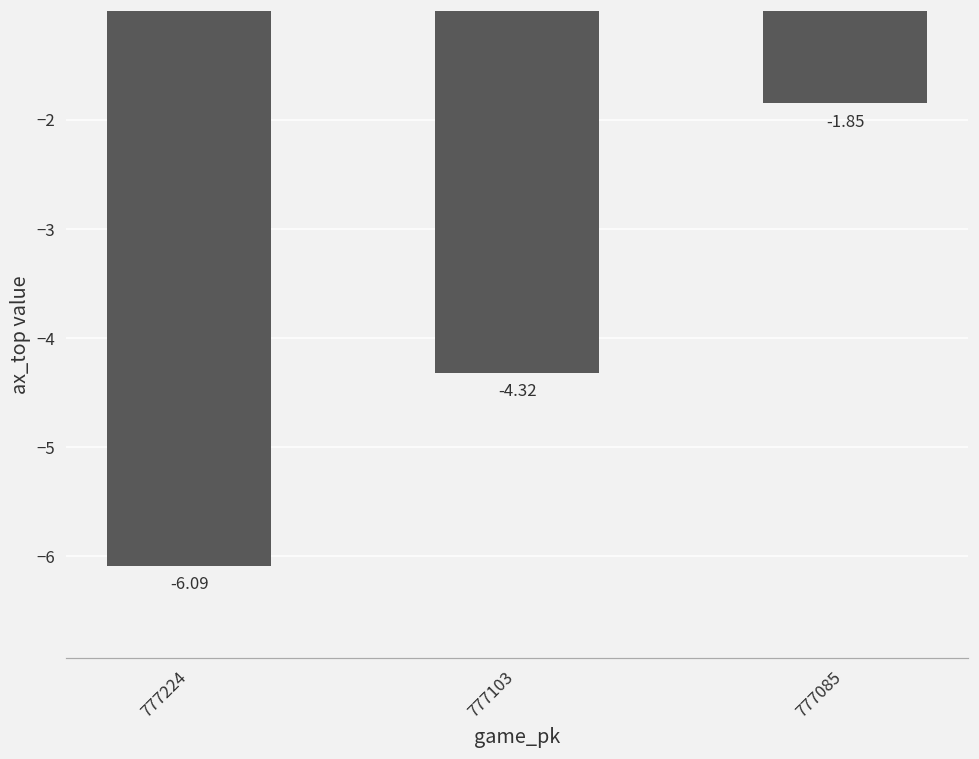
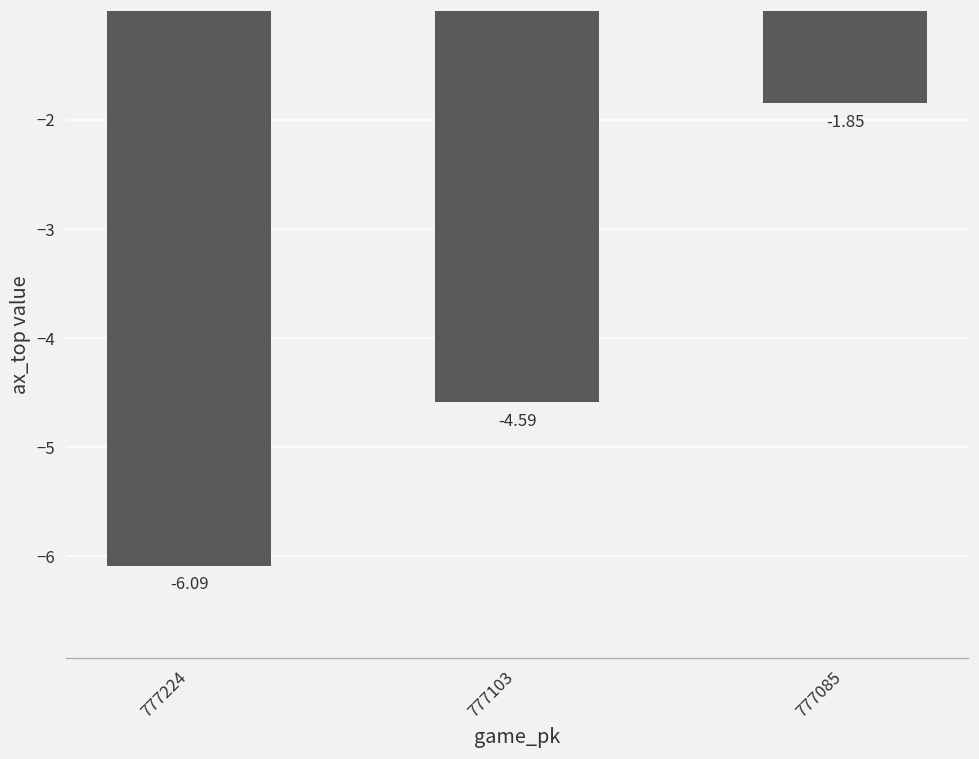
777103: -4.32 -> -4.59
